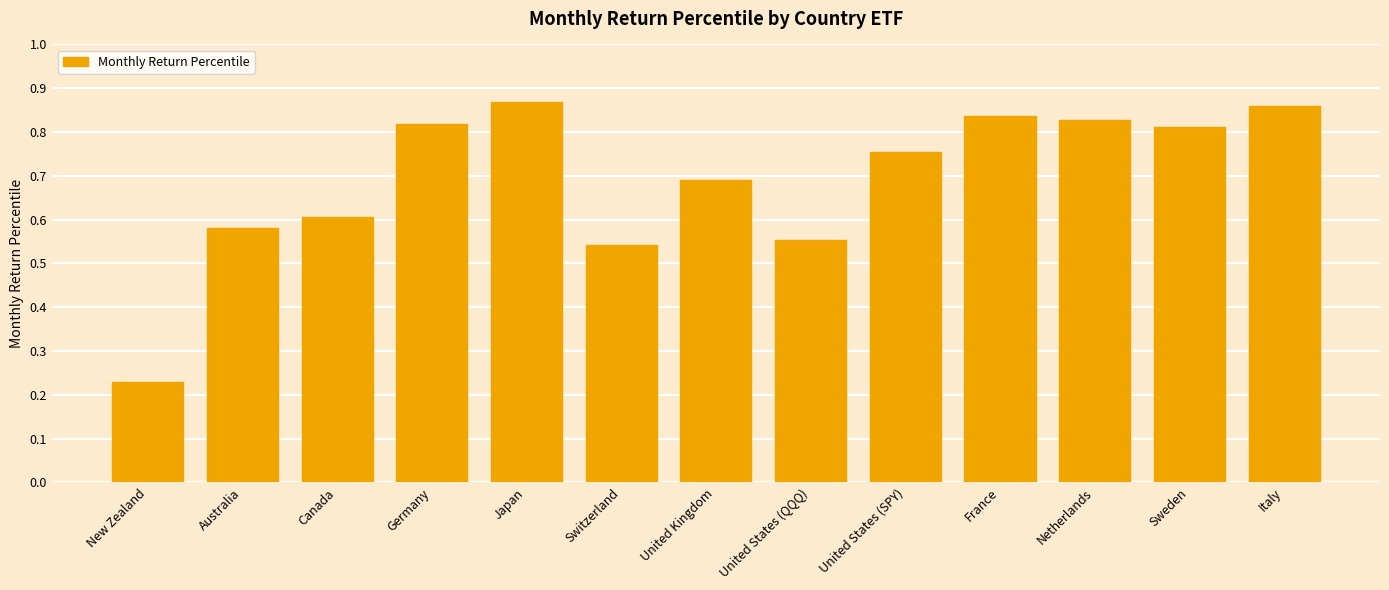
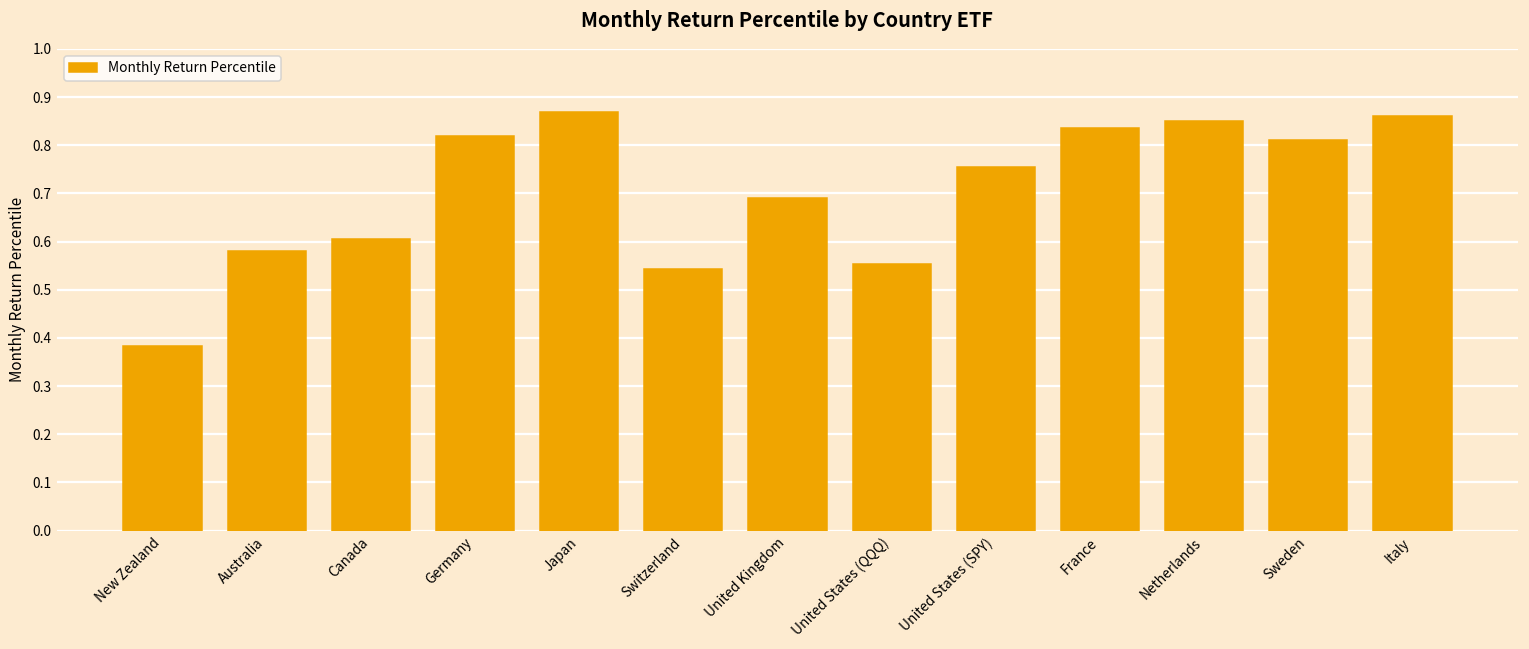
New Zealand: 0.23 -> 0.38
Netherlands: 0.83 -> 0.85
